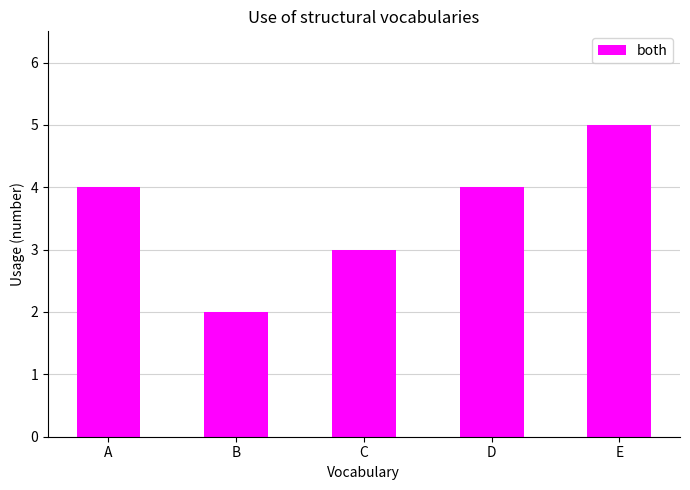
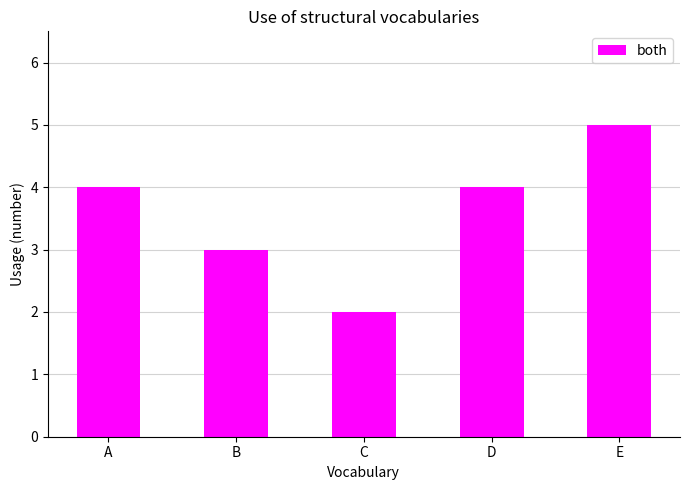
B: 2 -> 3
C: 3 -> 2
